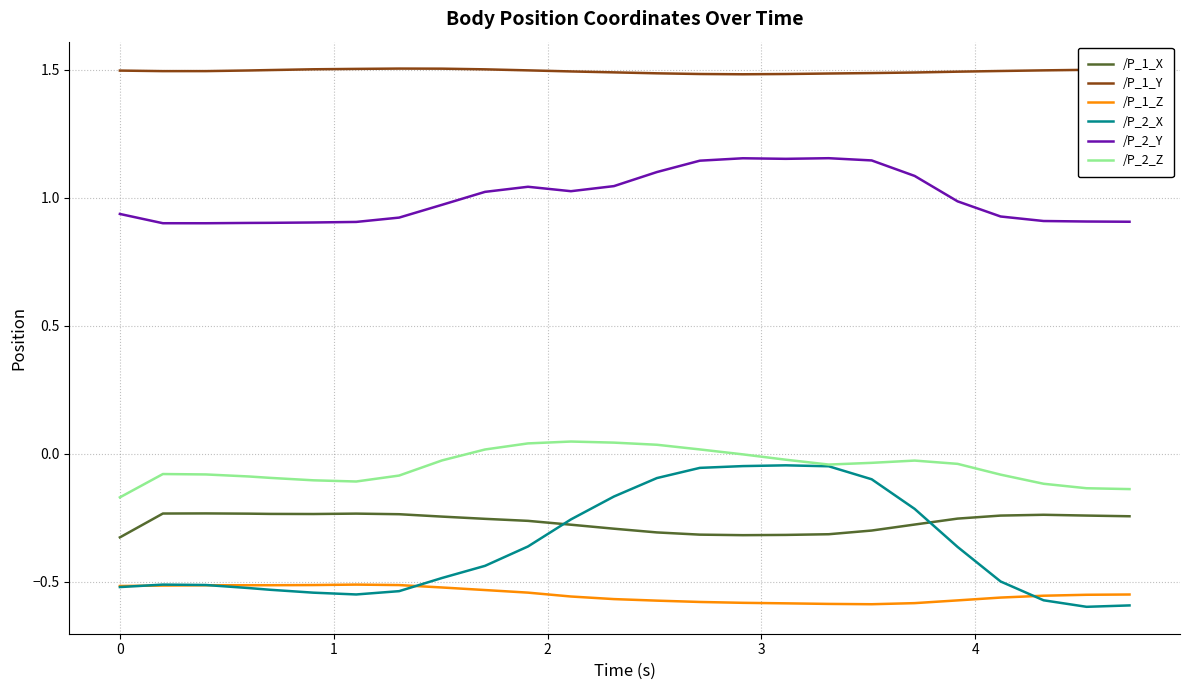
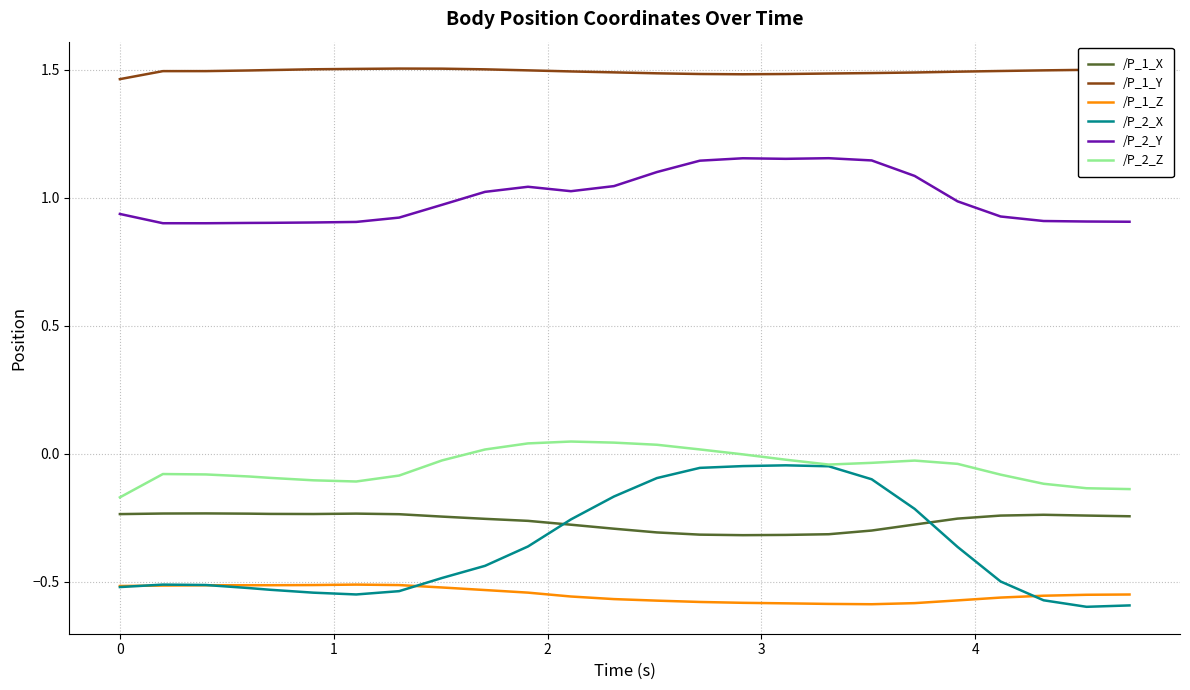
/P_1_X, 0: -0.33 -> -0.24
/P_1_Y, 0: 1.50 -> 1.46
